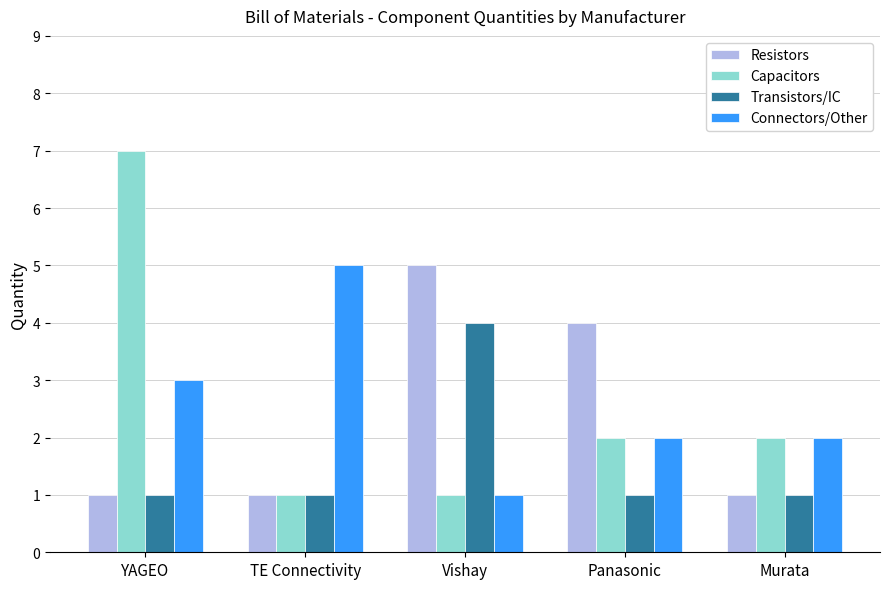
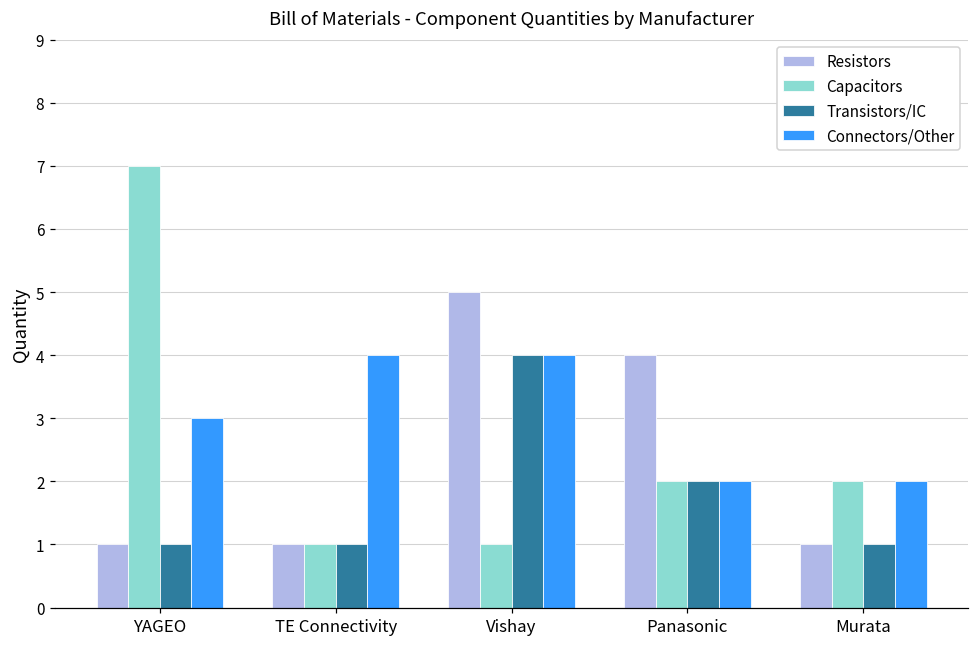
Connectors/Other, TE Connectivity: 5 -> 4
Connectors/Other, Vishay: 1 -> 4
Transistors/IC, Panasonic: 1 -> 2
